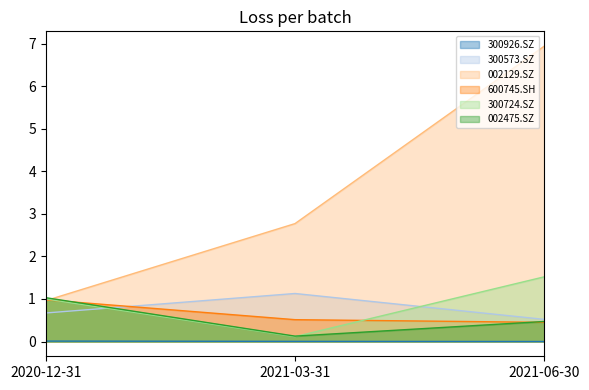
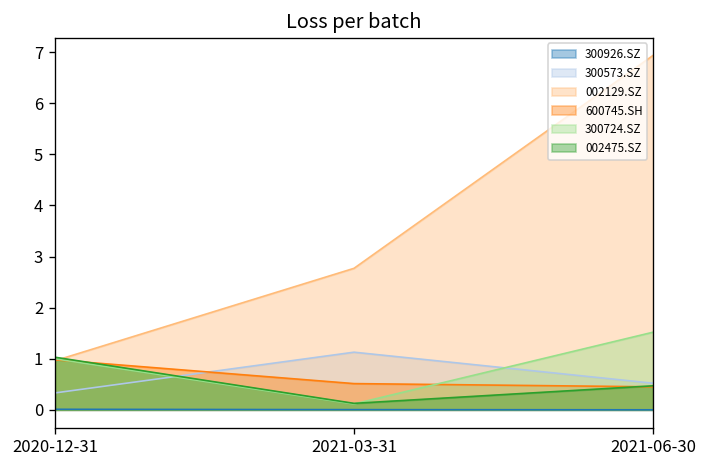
300573.SZ, 2020-12-31: 0.7 -> 0.3
